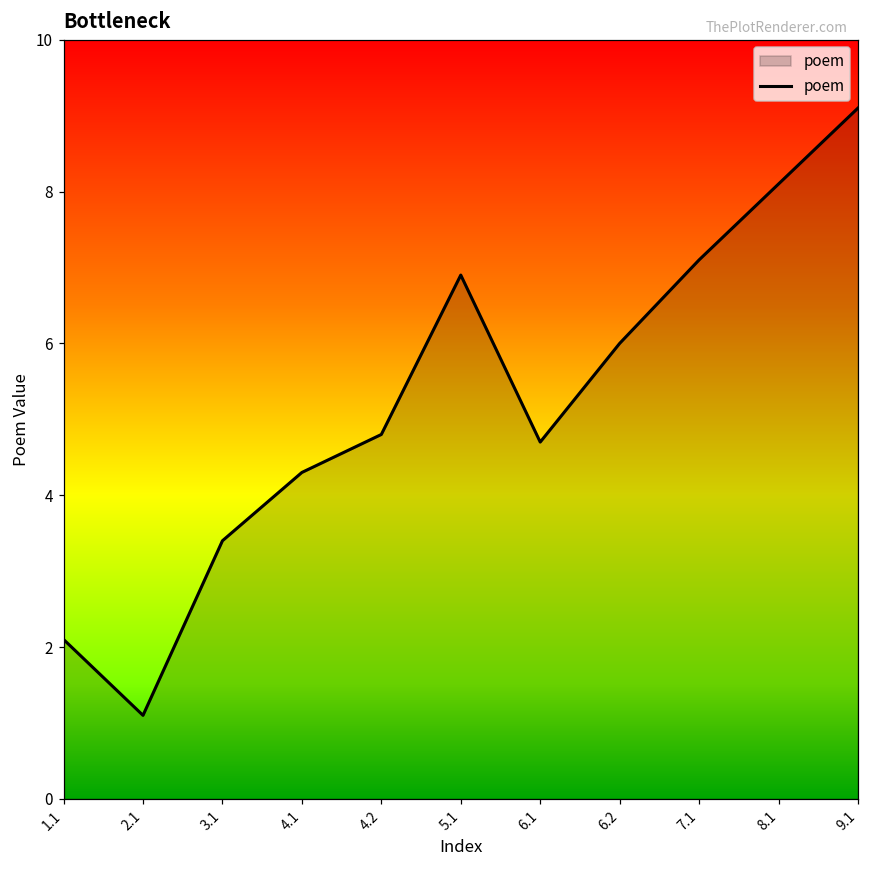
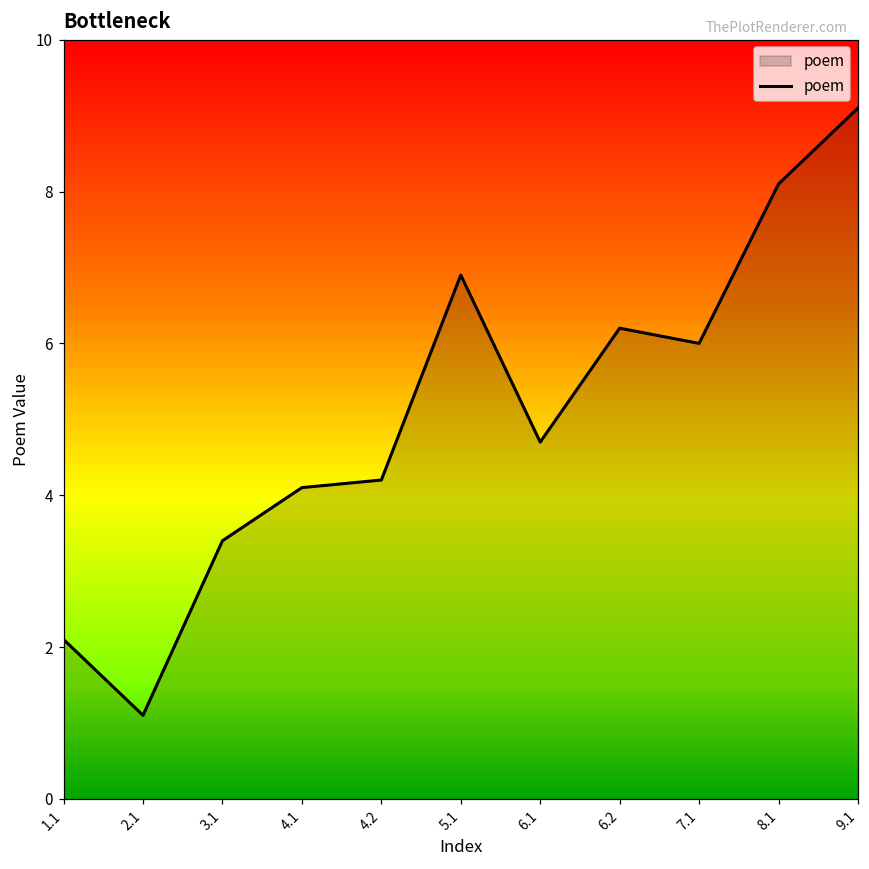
4.1: 4.3 -> 4.1
4.2: 4.8 -> 4.2
6.2: 6.0 -> 6.2
7.1: 7.1 -> 6.0
